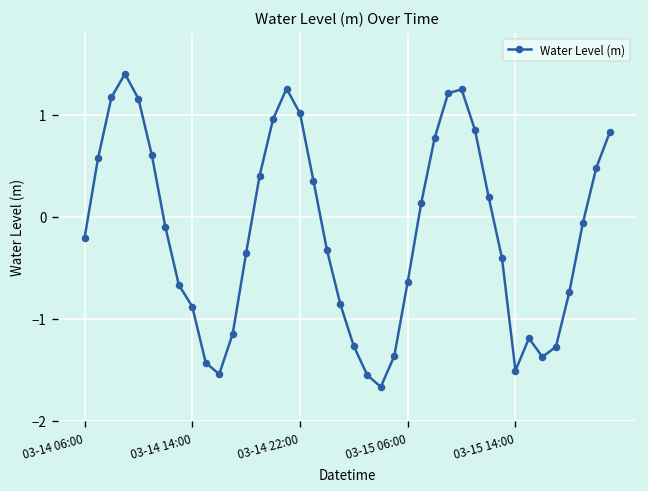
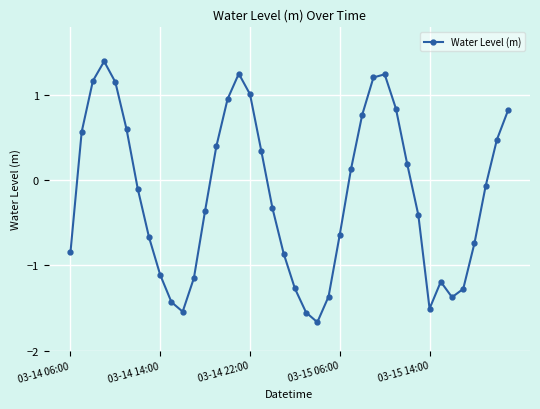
03-14 06:00: -0.2 -> -0.8
03-14 14:00: -0.9 -> -1.1
